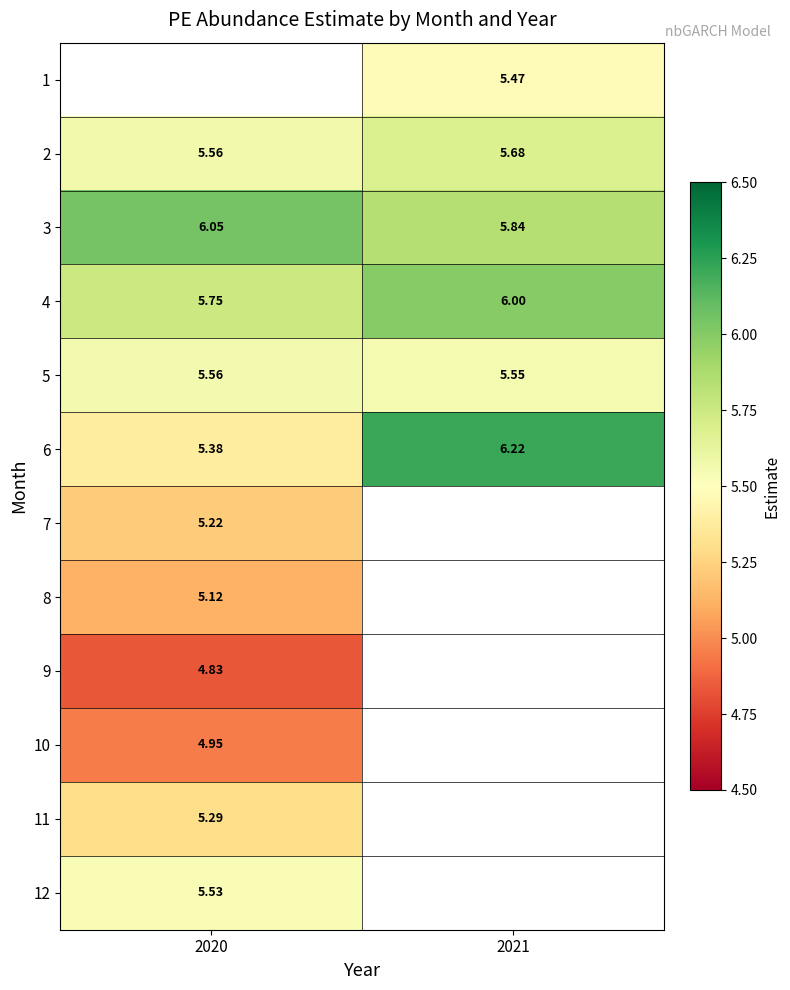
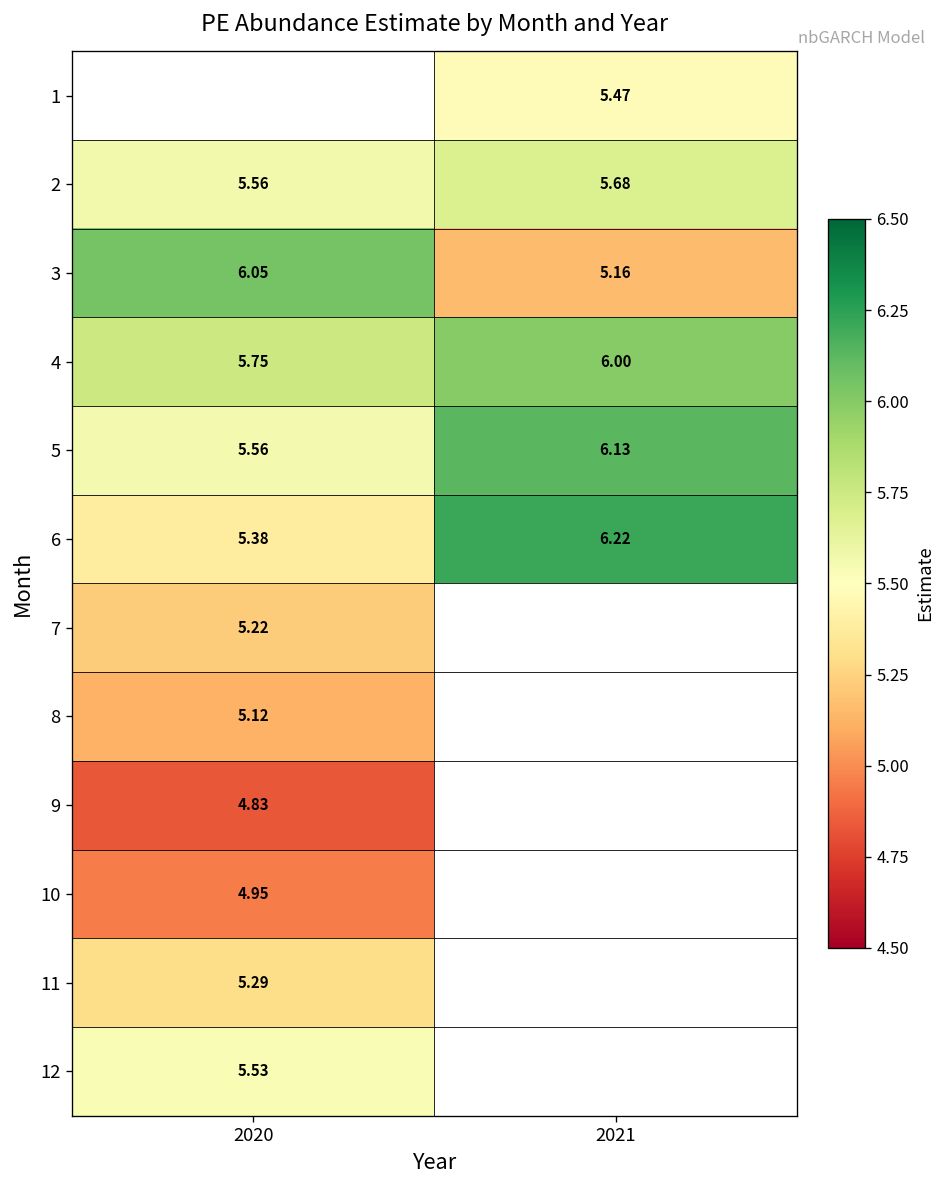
3, 2021: 5.84 -> 5.16
5, 2021: 5.55 -> 6.13
